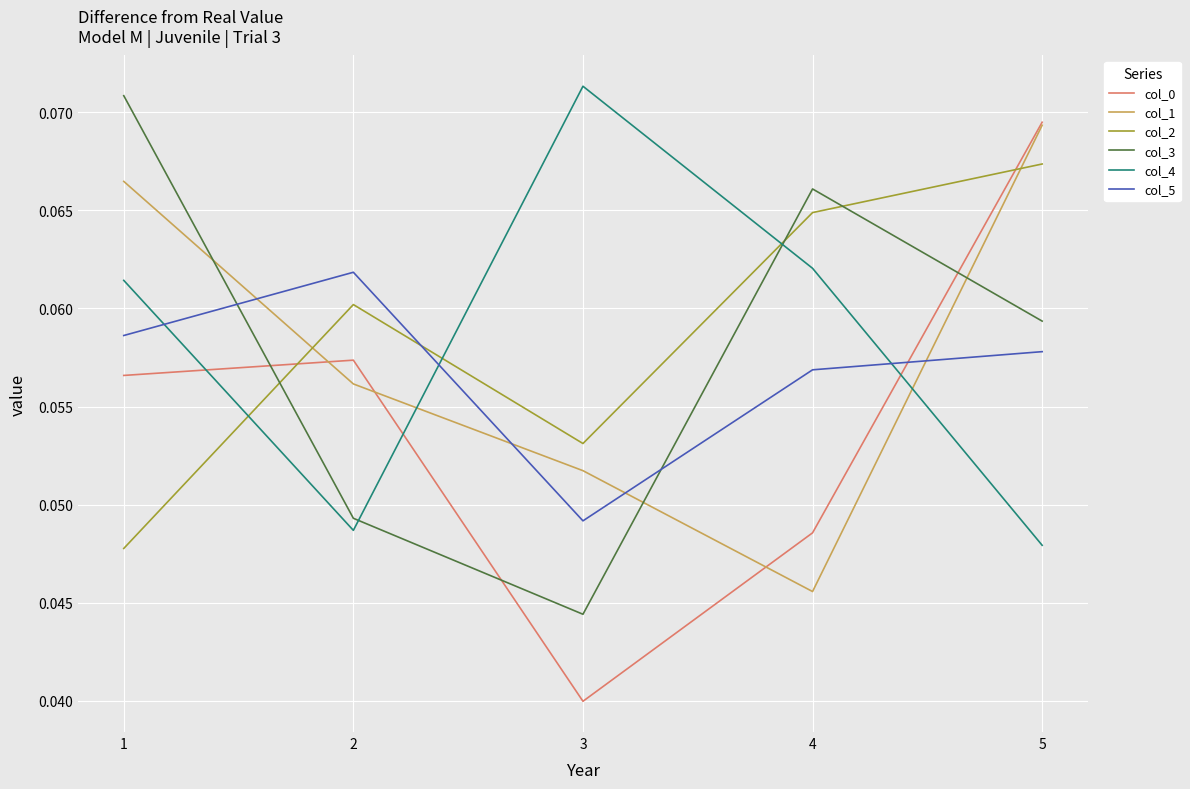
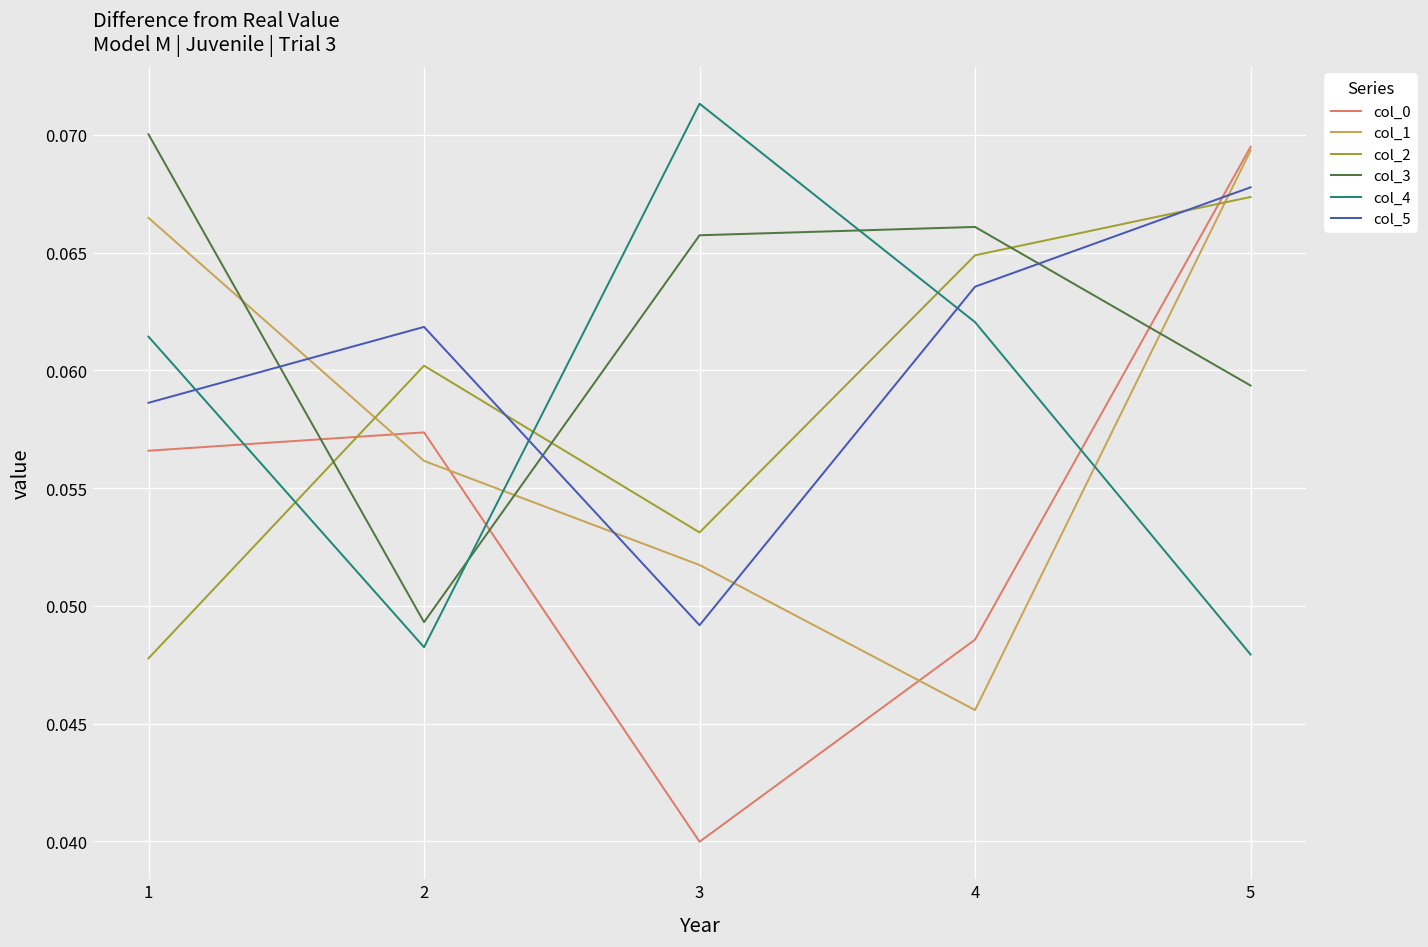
col_3, 1: 0.0708 -> 0.0700
col_4, 2: 0.0487 -> 0.0482
col_3, 3: 0.0444 -> 0.0657
col_5, 4: 0.0569 -> 0.0635
col_5, 5: 0.0578 -> 0.0678
